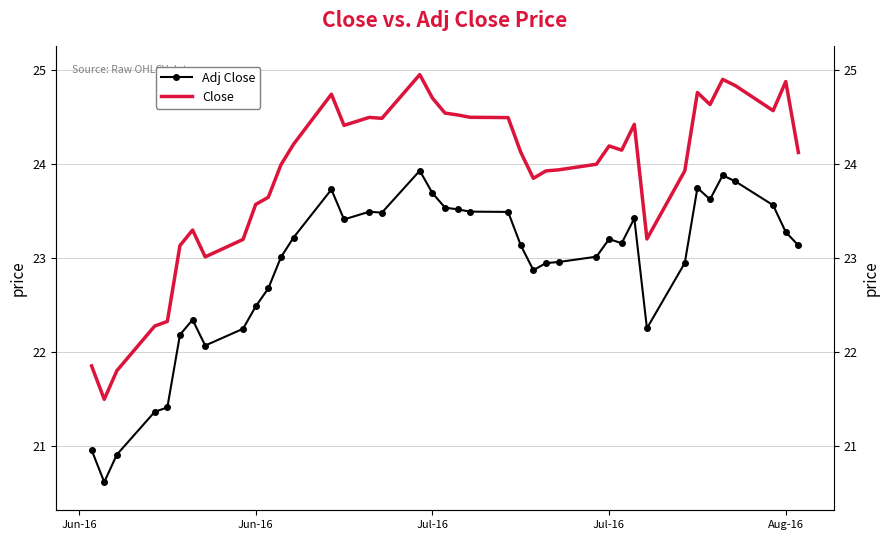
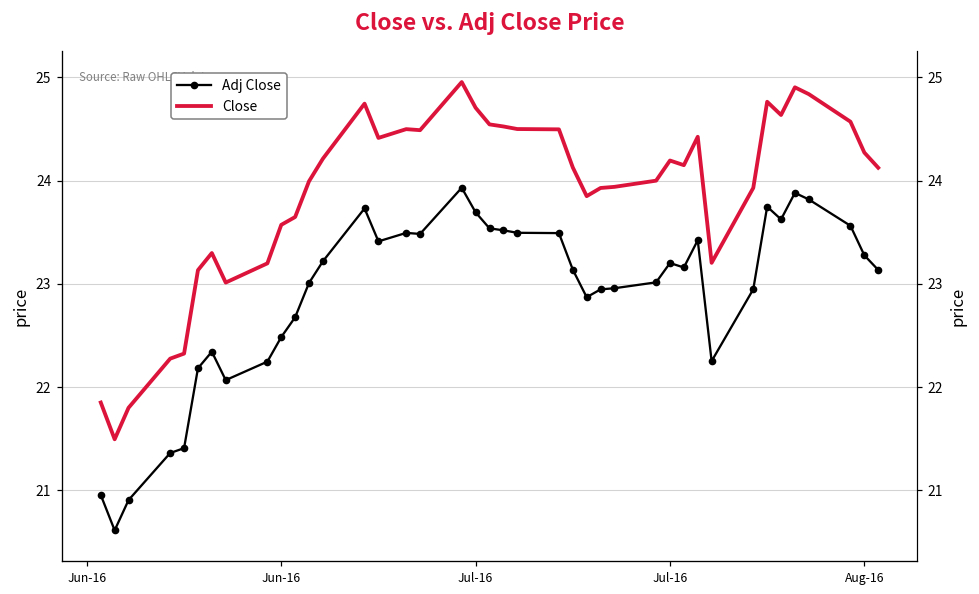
Close, Aug-16: 24.9 -> 24.3
